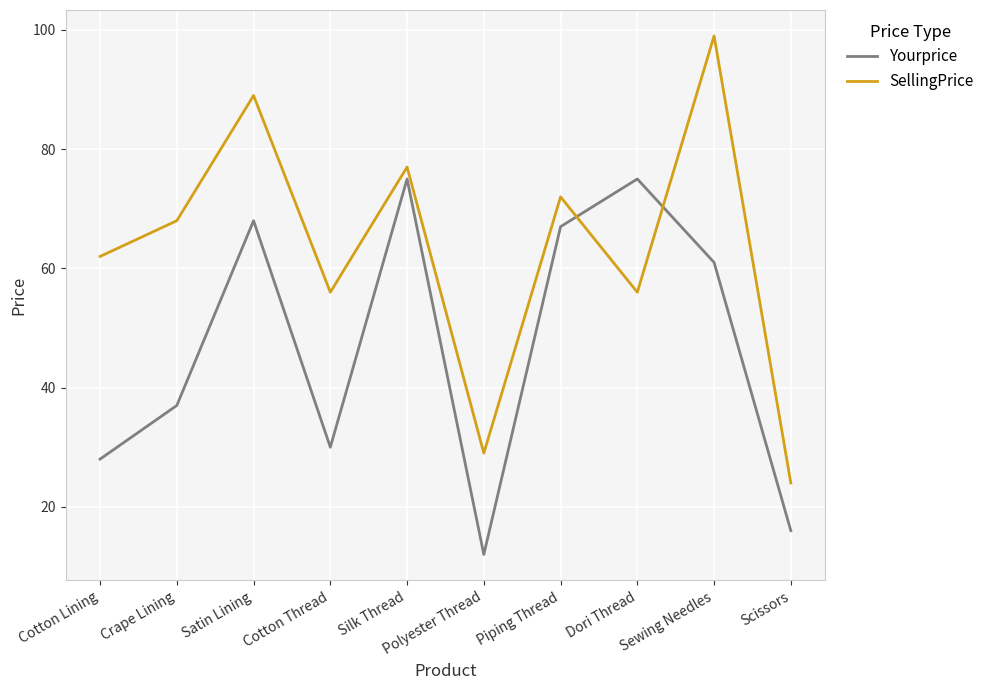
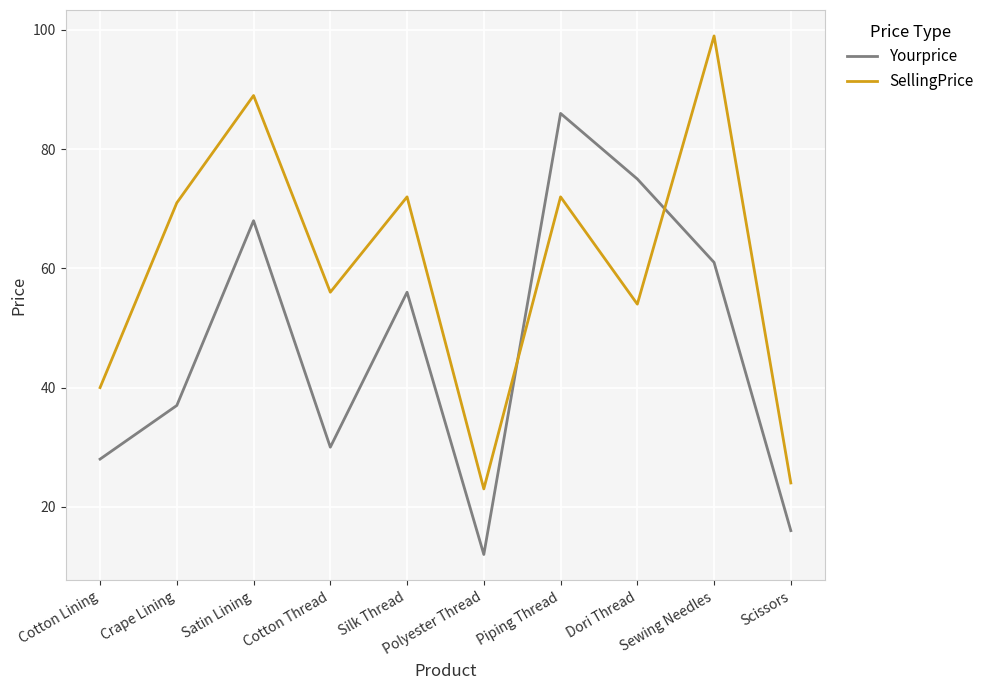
SellingPrice, Cotton Lining: 62 -> 40
SellingPrice, Crape Lining: 68 -> 71
Yourprice, Silk Thread: 75 -> 56
SellingPrice, Silk Thread: 77 -> 72
SellingPrice, Polyester Thread: 29 -> 23
Yourprice, Piping Thread: 67 -> 86
SellingPrice, Dori Thread: 56 -> 54
